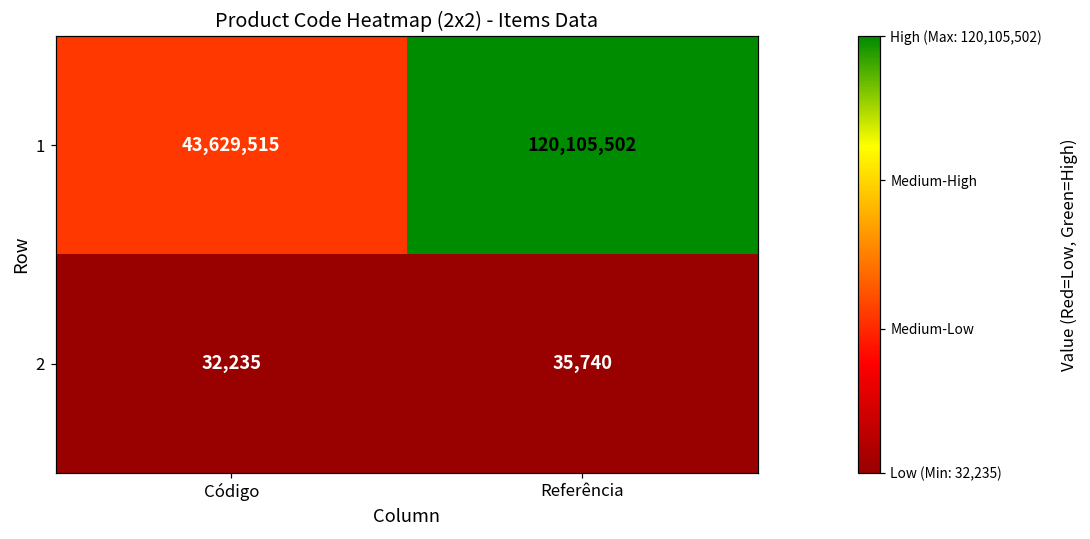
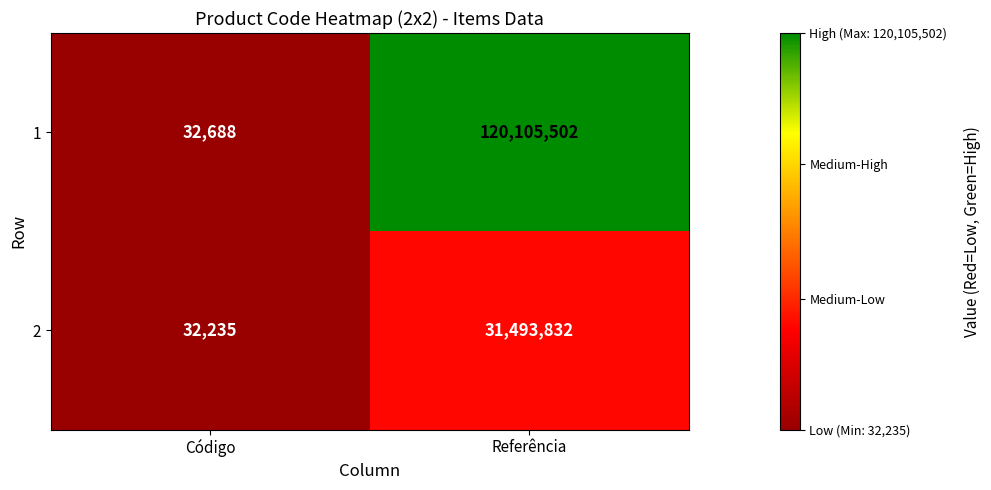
1, Código: 43,629,515 -> 32,688
2, Referência: 35,740 -> 31,493,832
